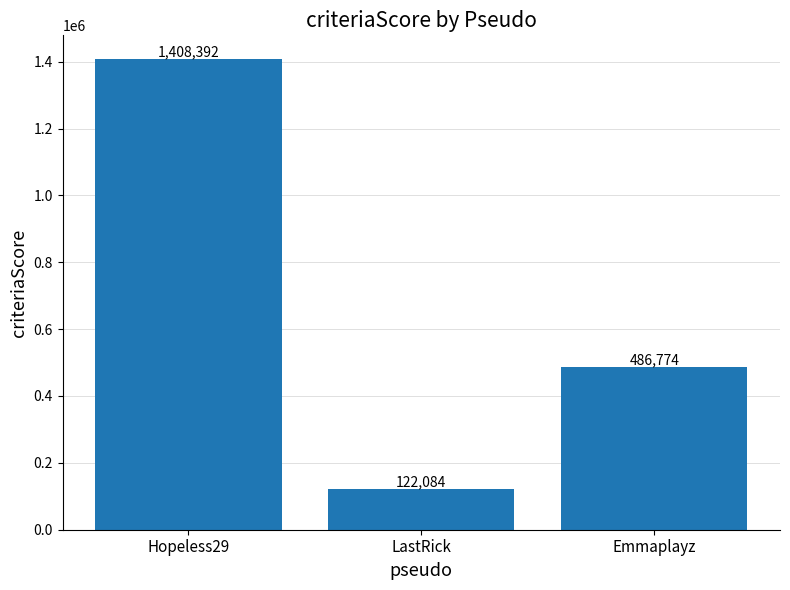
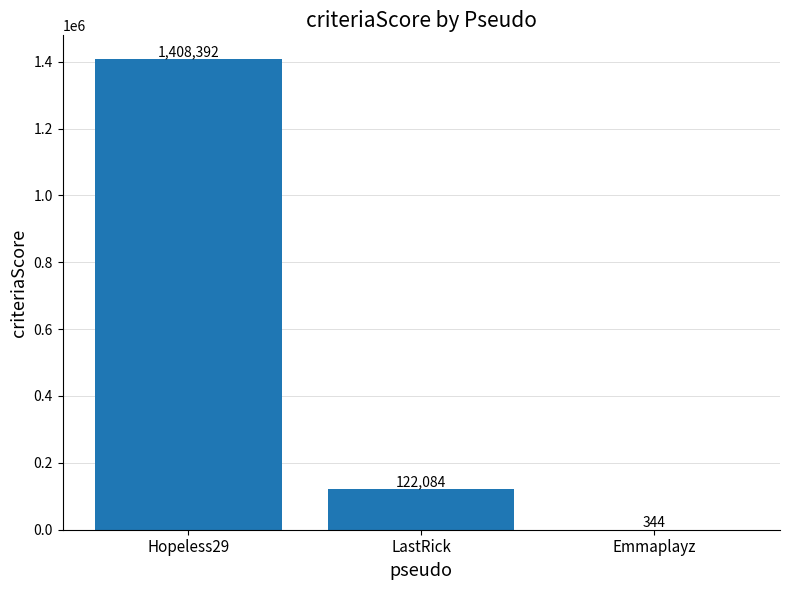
Emmaplayz: 486,774 -> 344
